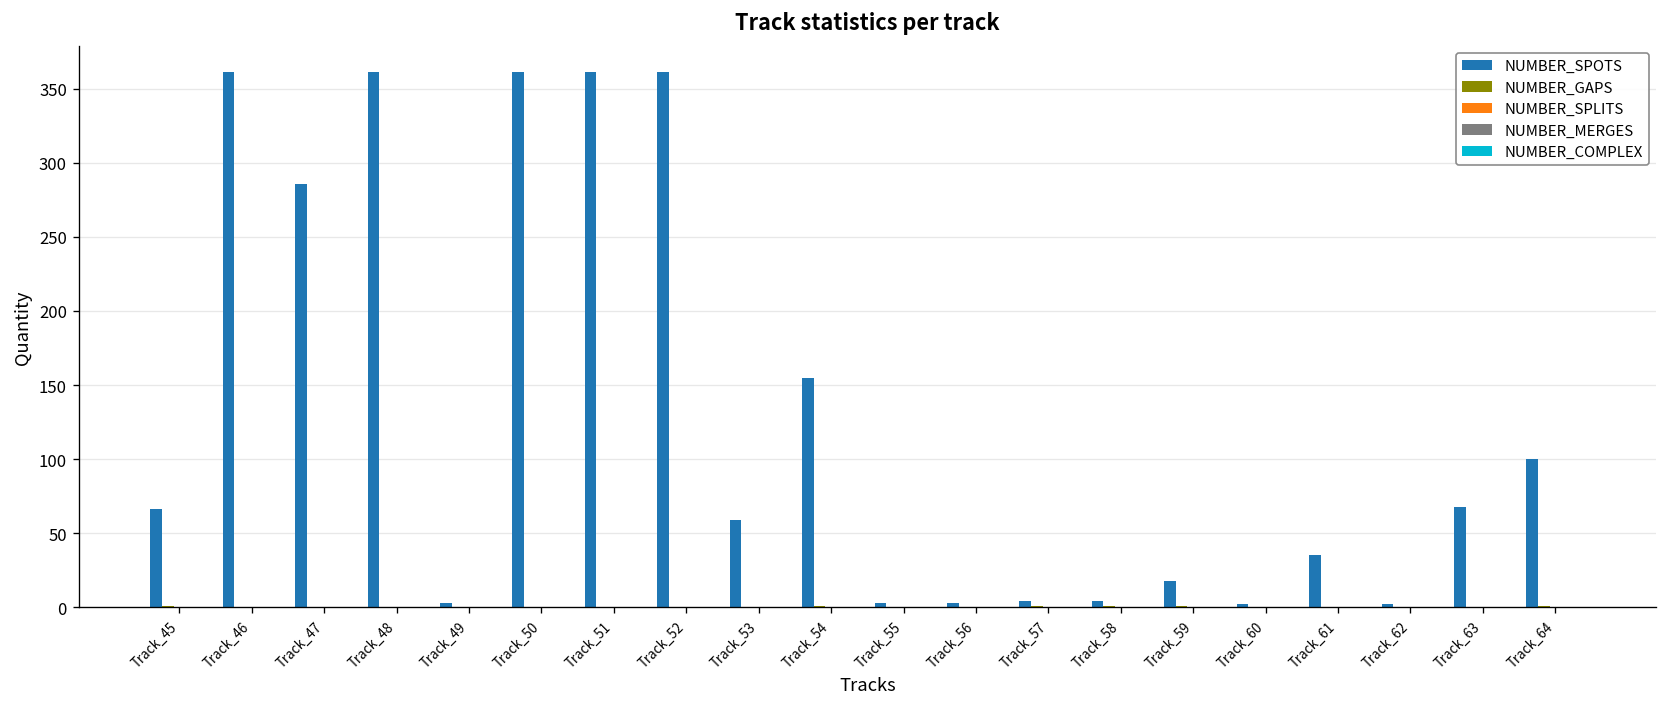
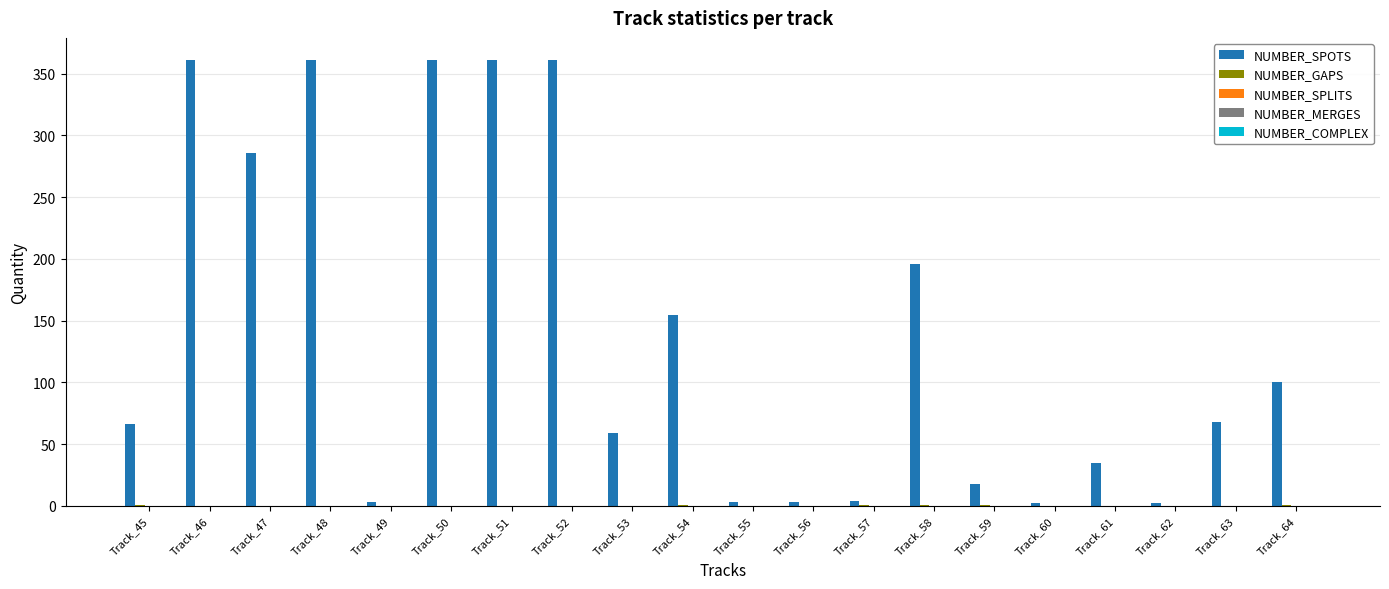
NUMBER_SPOTS, Track_58: 4 -> 196
